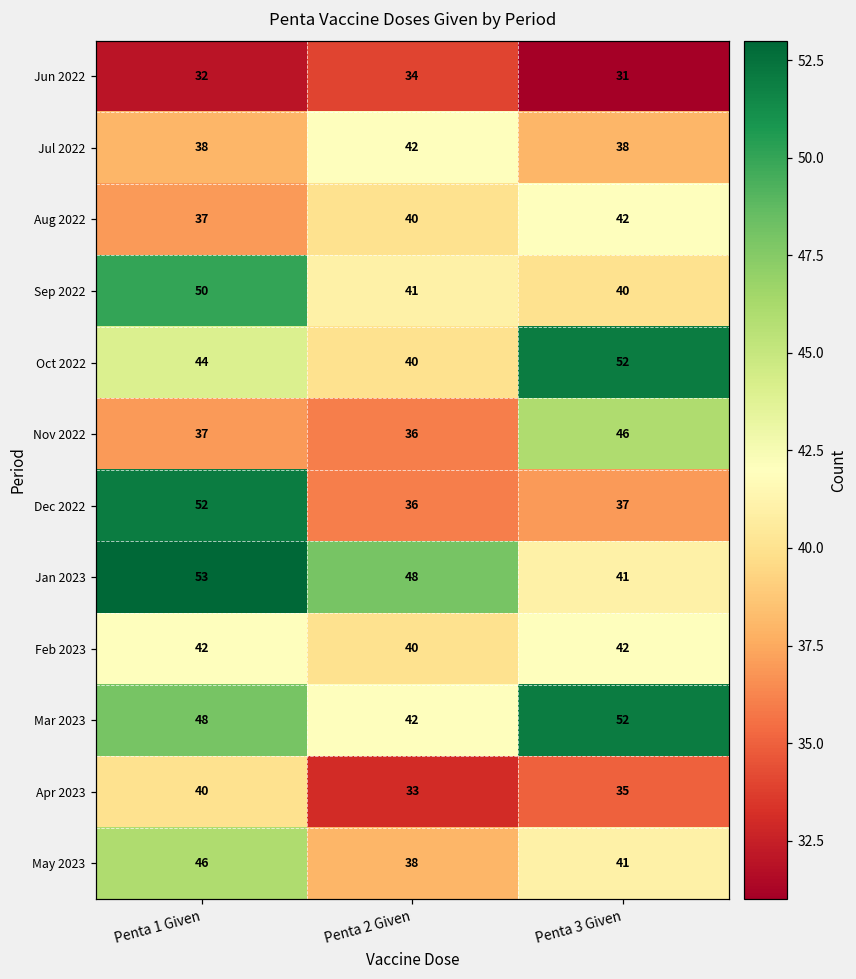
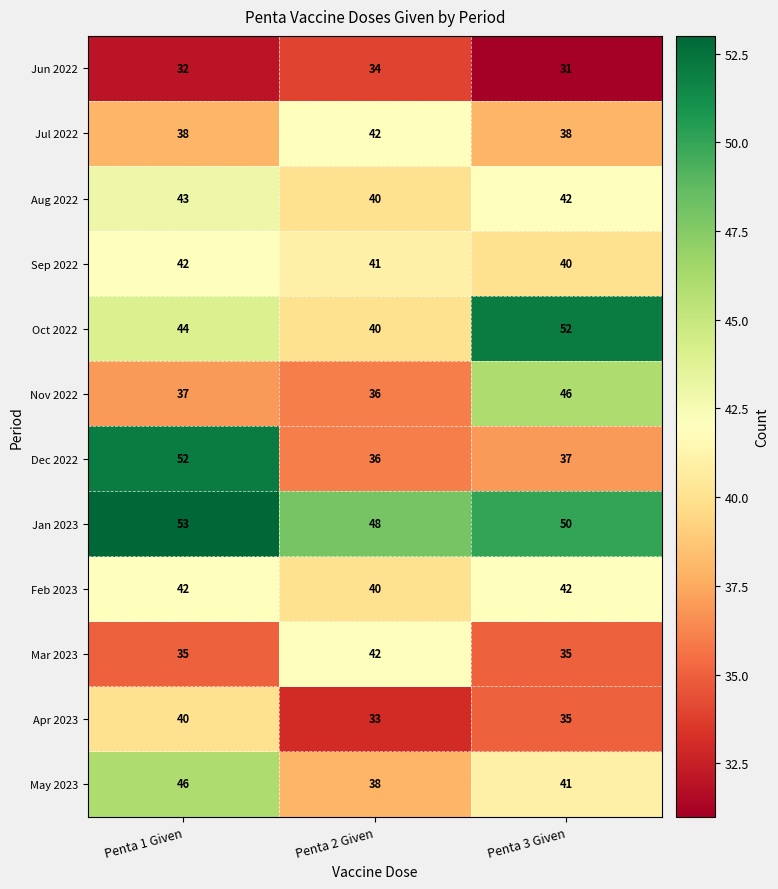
Aug 2022, Penta 1 Given: 37 -> 43
Sep 2022, Penta 1 Given: 50 -> 42
Jan 2023, Penta 3 Given: 41 -> 50
Mar 2023, Penta 1 Given: 48 -> 35
Mar 2023, Penta 3 Given: 52 -> 35
